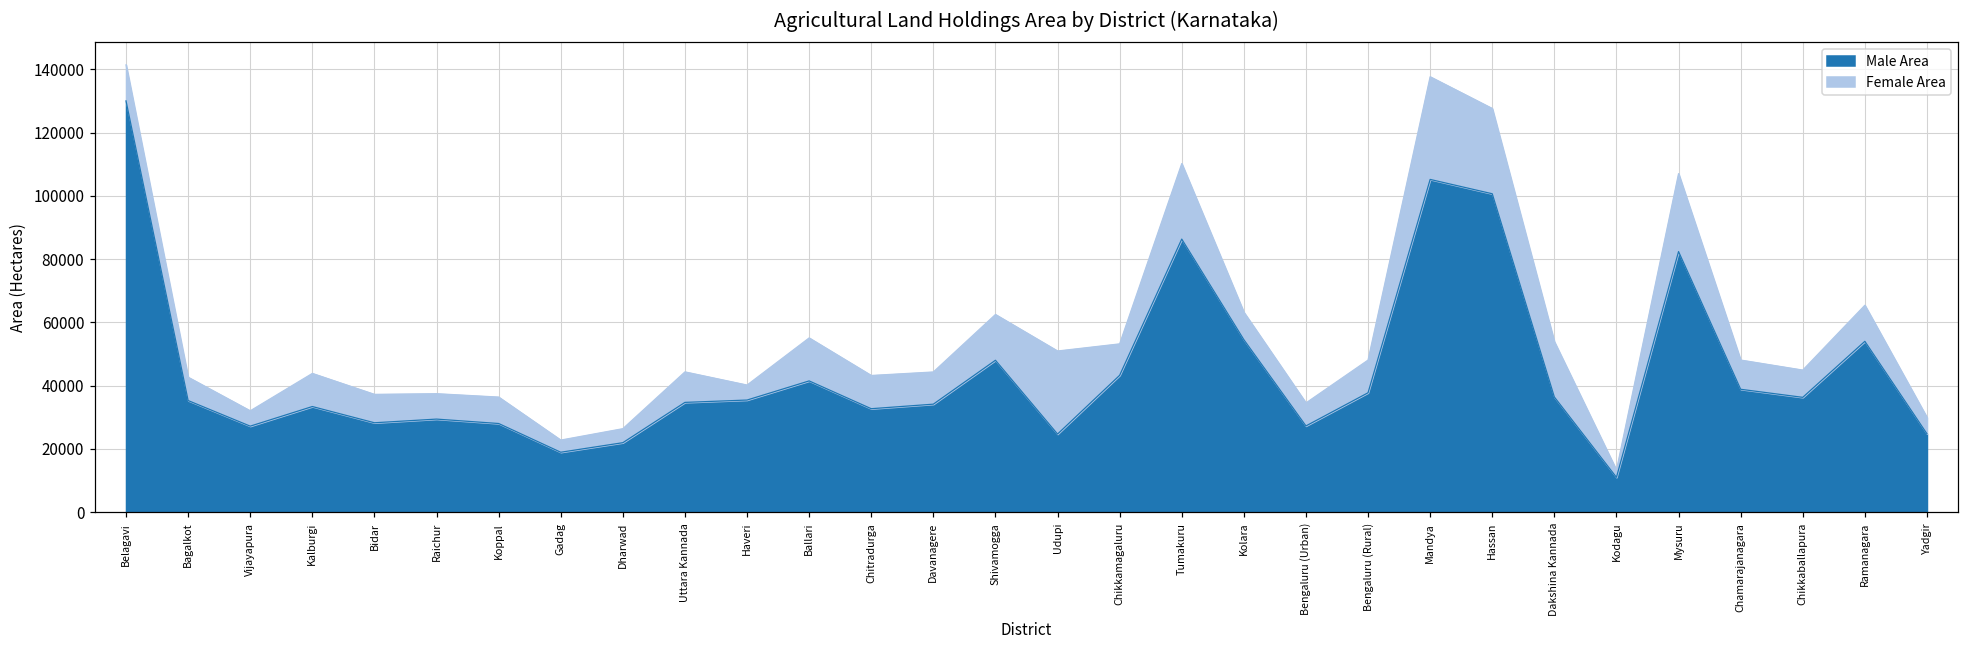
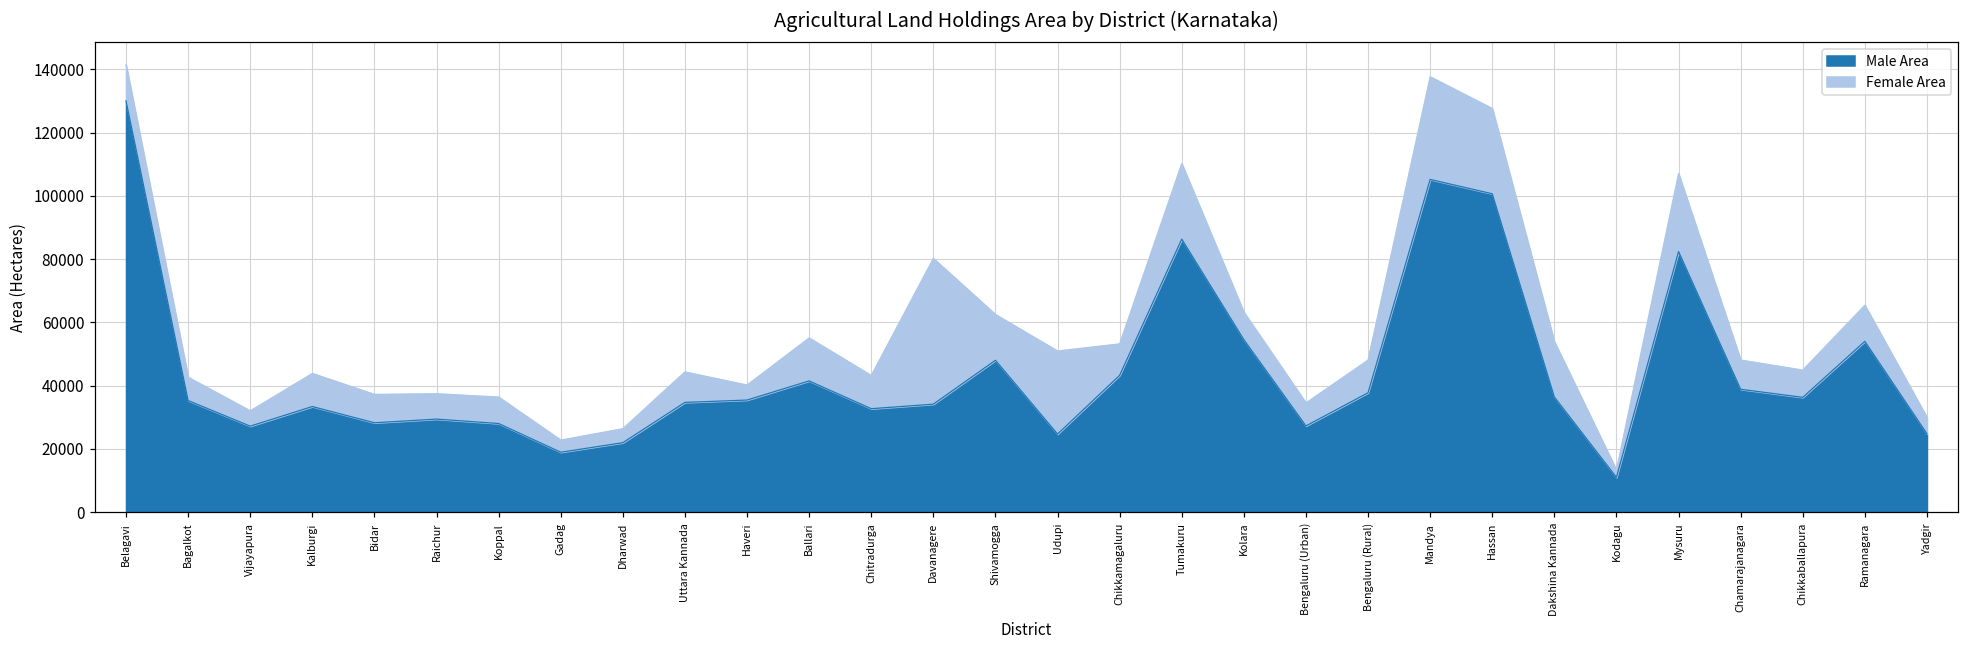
Female Area, Davanagere: 10000 -> 46000
